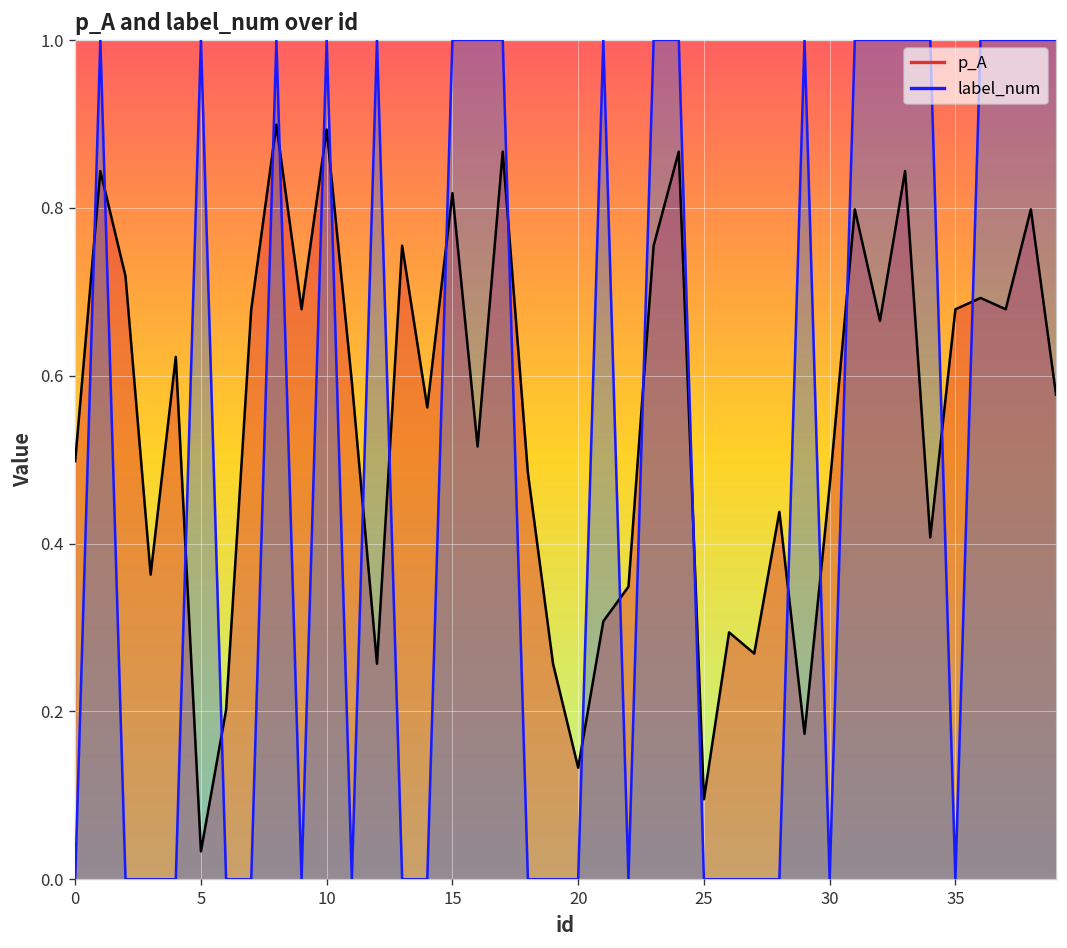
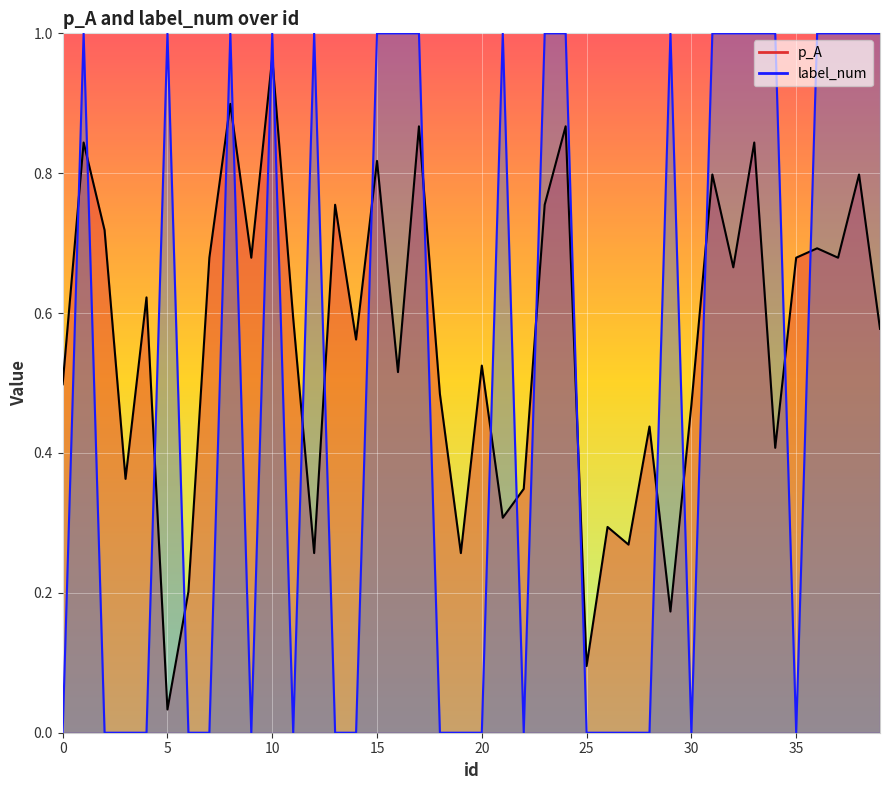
p_A, 10: 0.89 -> 0.97
p_A, 20: 0.13 -> 0.52
